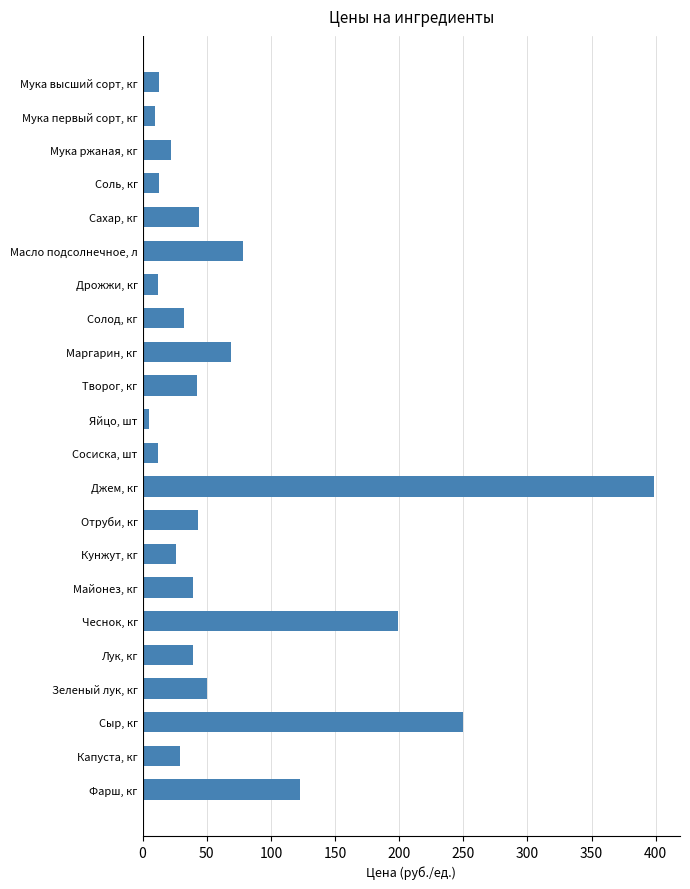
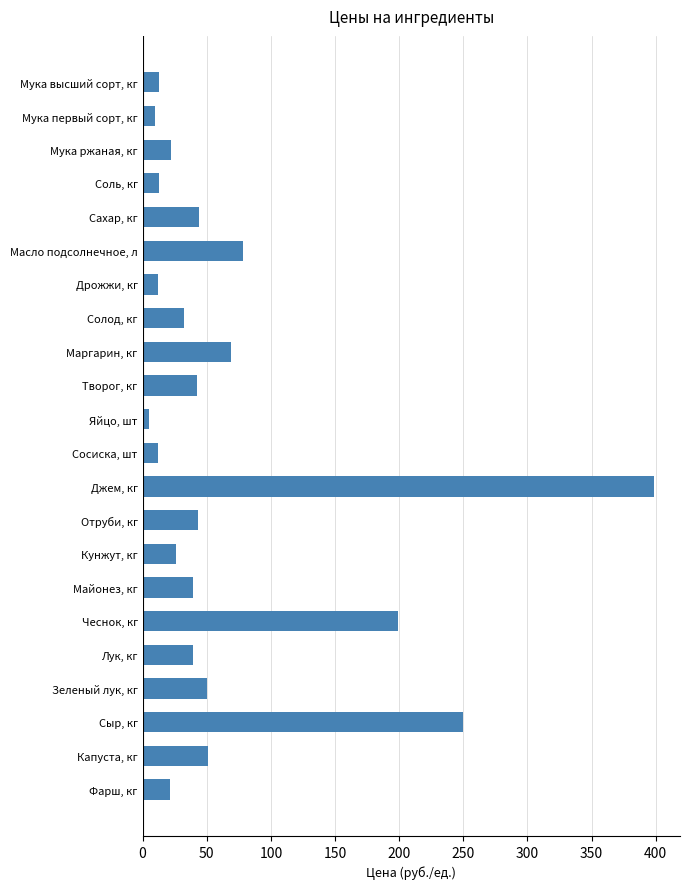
Капуста, кг: 29 -> 51
Фарш, кг: 123 -> 21
